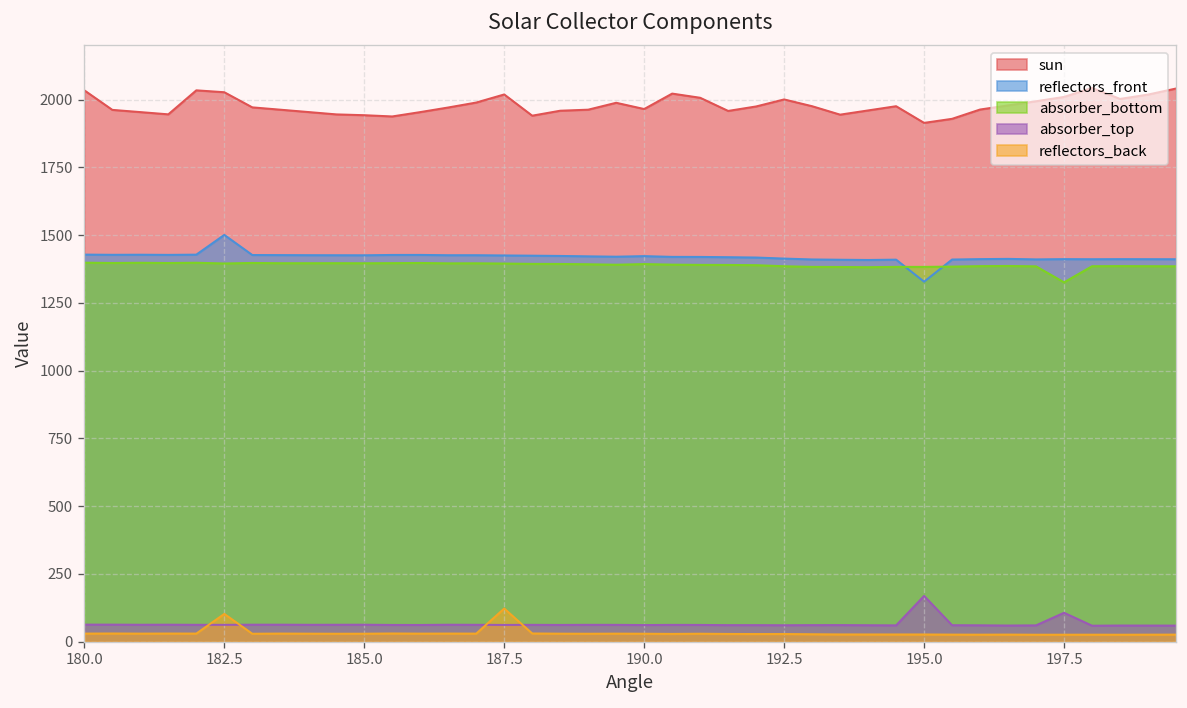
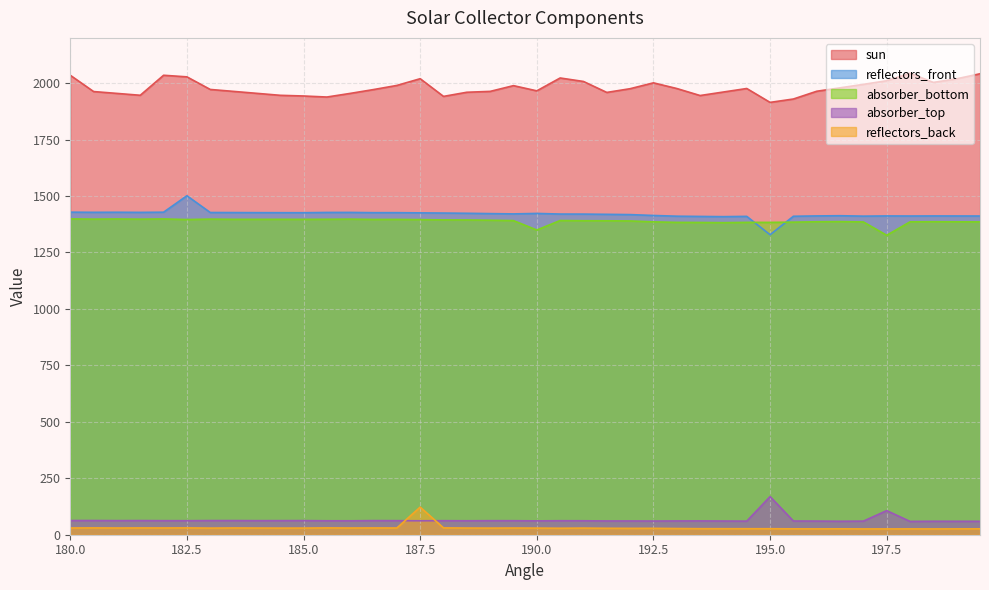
reflectors_back, 182.5: 100 -> 30
absorber_bottom, 190.0: 1390 -> 1350
